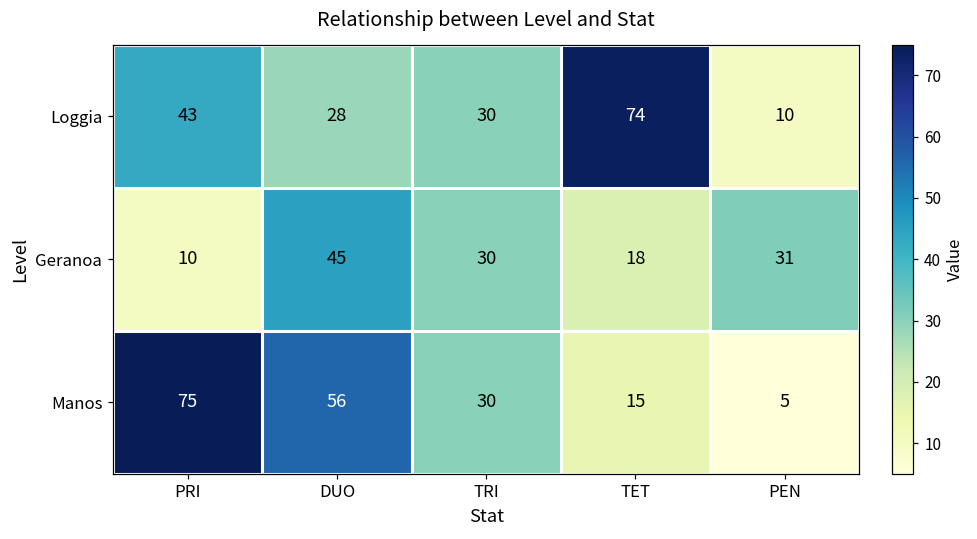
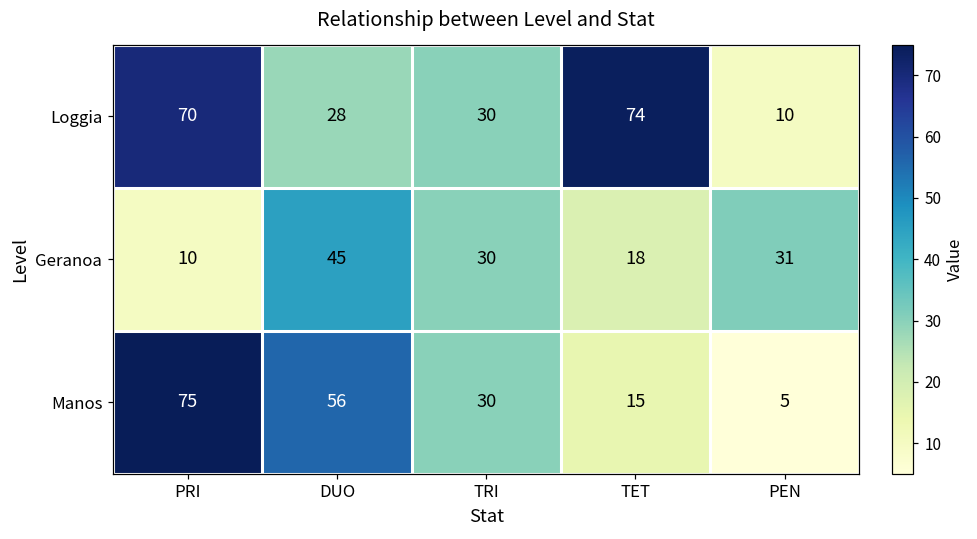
Loggia, PRI: 43 -> 70
